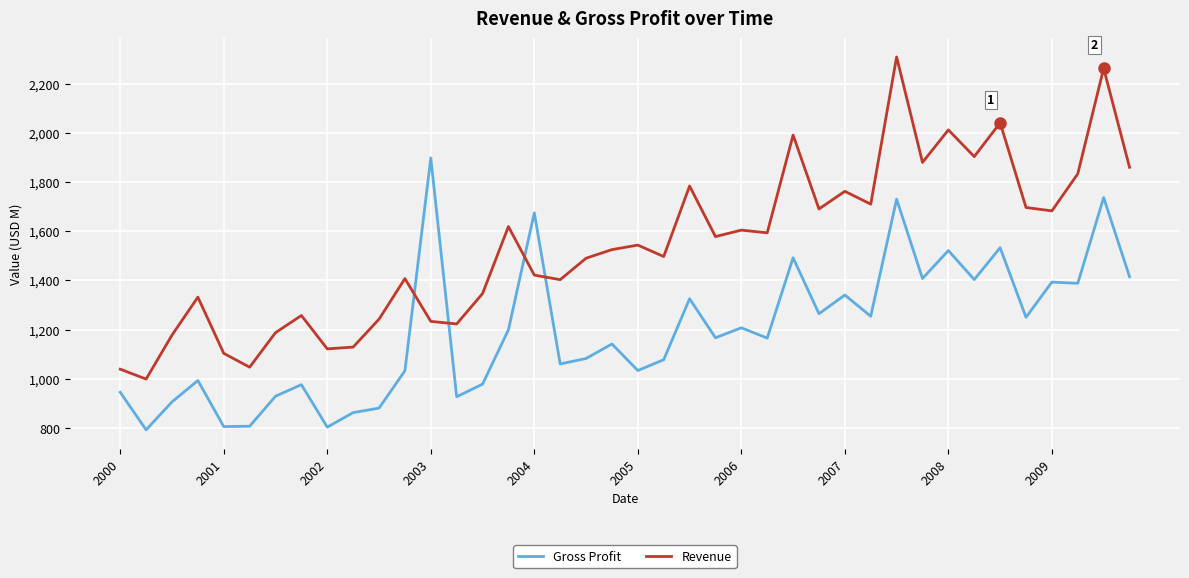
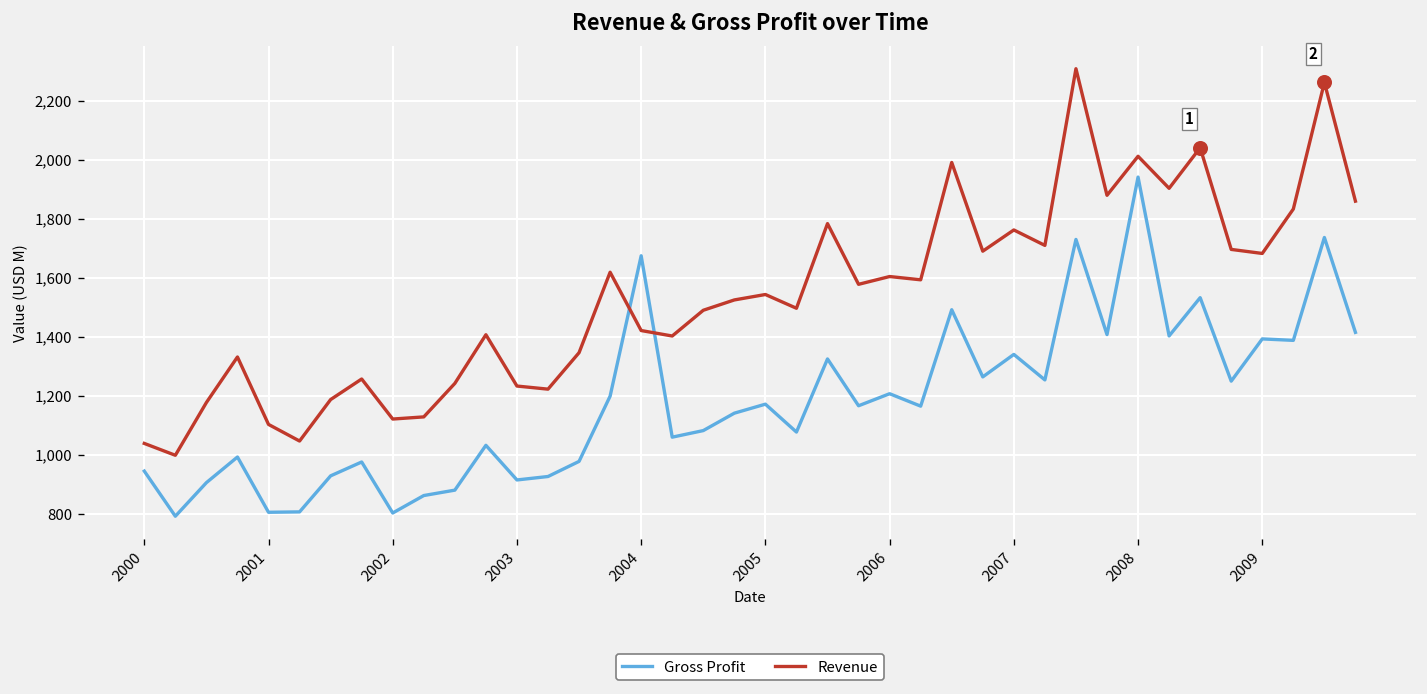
Gross Profit, 2003: 1,900 -> 920
Gross Profit, 2005: 1,030 -> 1,170
Gross Profit, 2008: 1,520 -> 1,940
